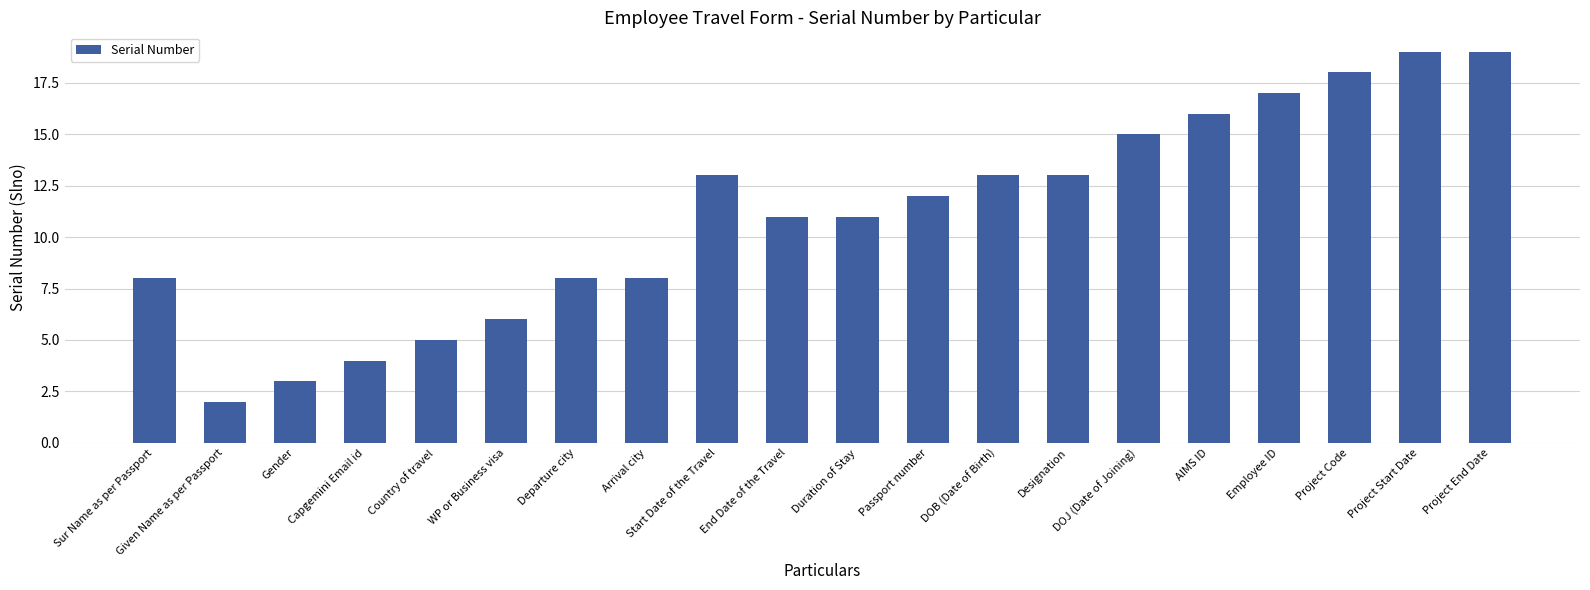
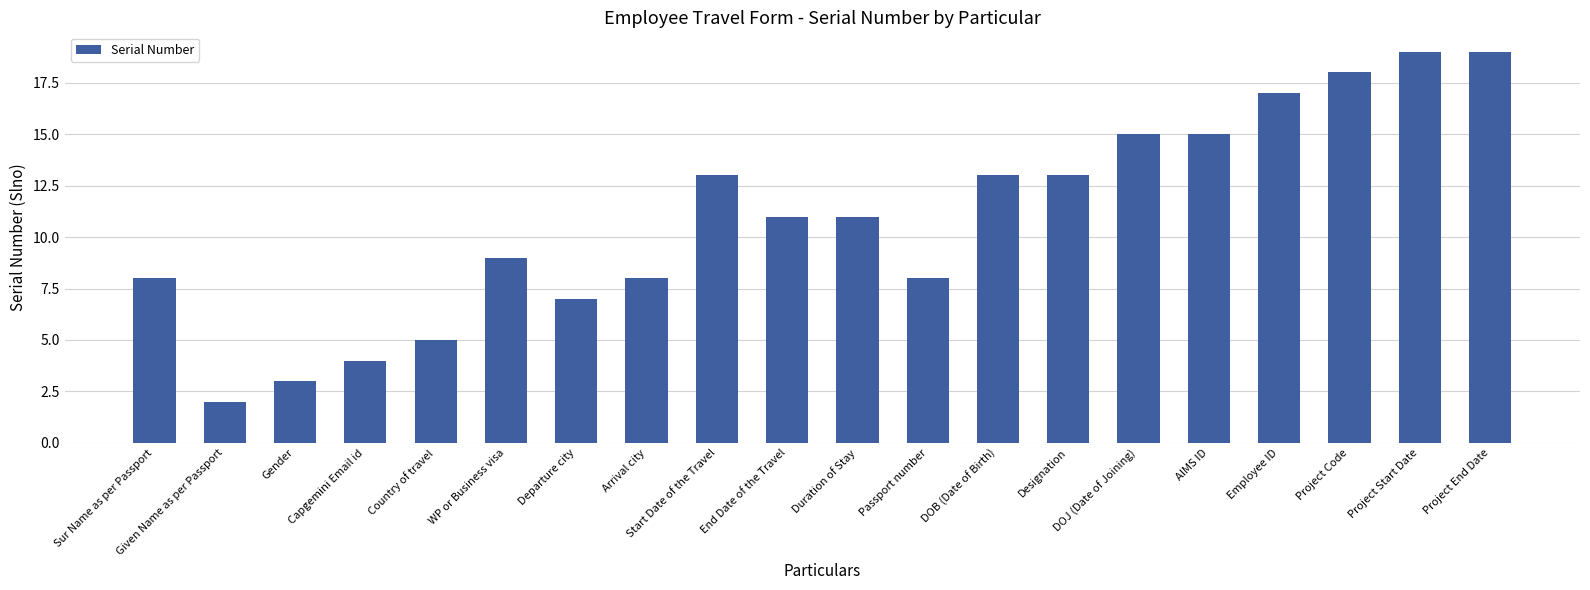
WP or Business visa: 6 -> 9
Departure city: 8 -> 7
Passport number: 12 -> 8
AIMS ID: 16 -> 15
